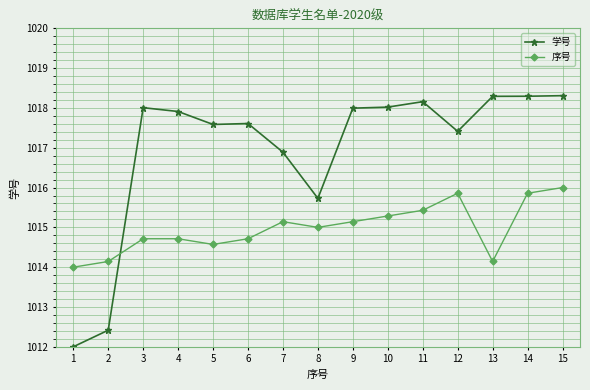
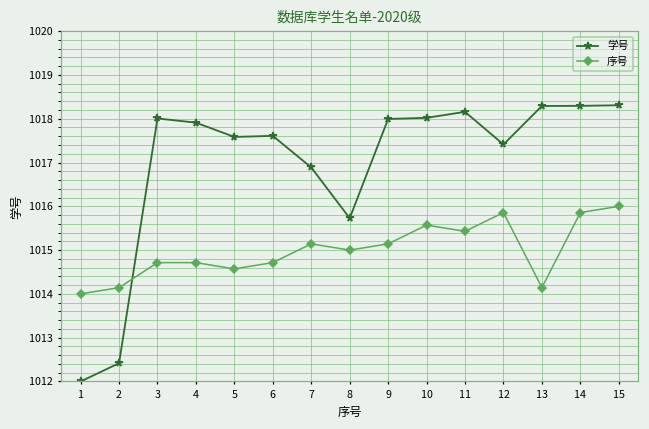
序号, 10: 1015.3 -> 1015.6
